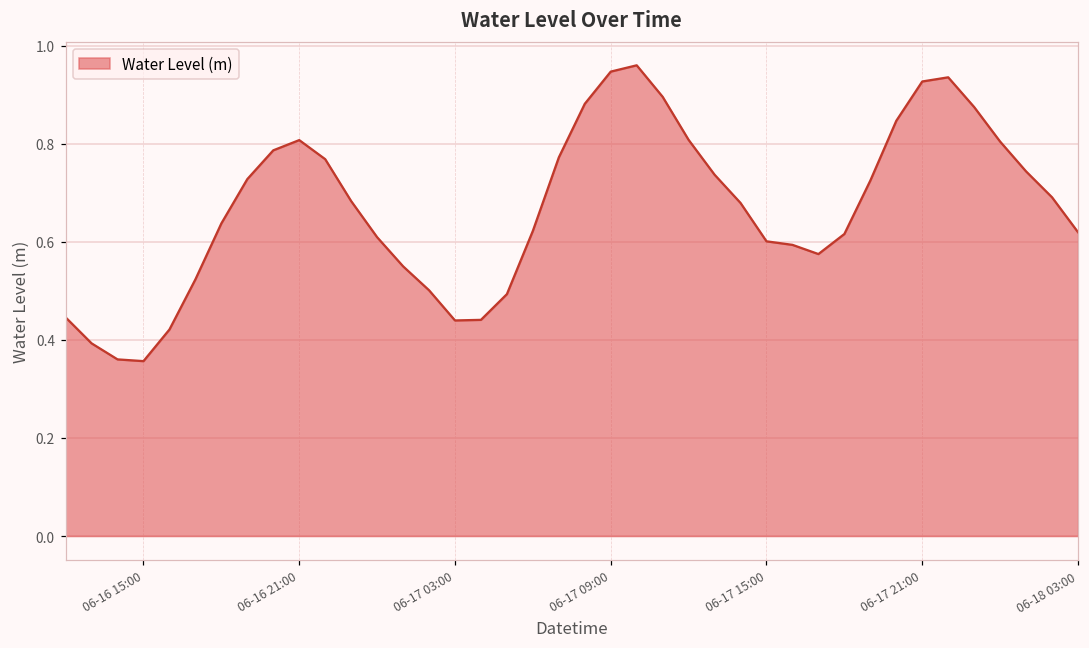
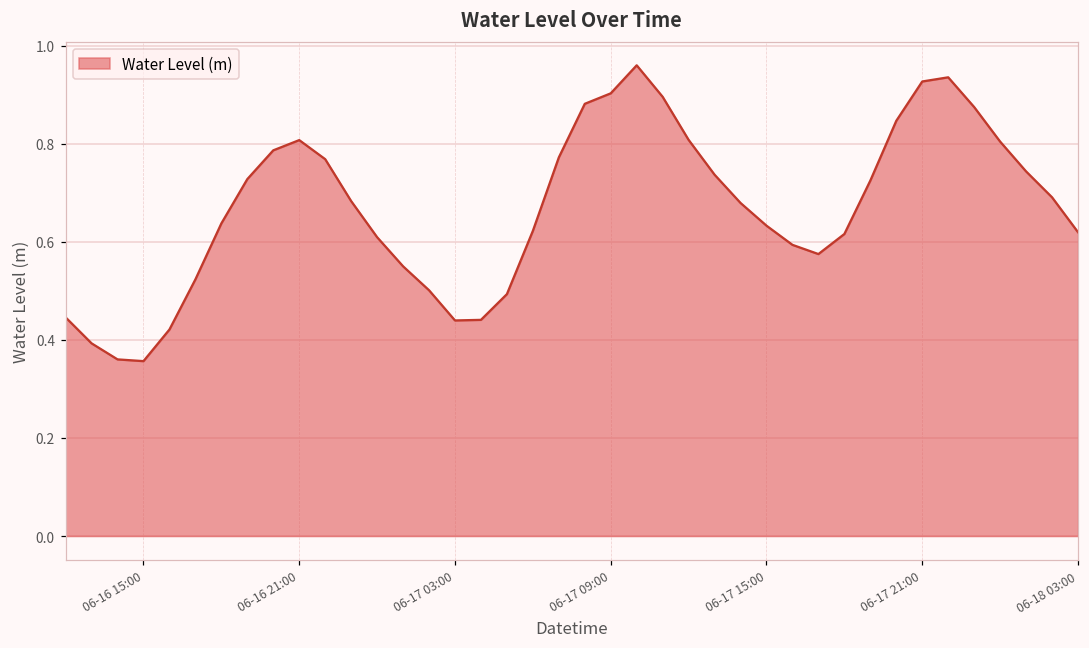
06-17 09:00: 0.95 -> 0.90
06-17 15:00: 0.60 -> 0.63
